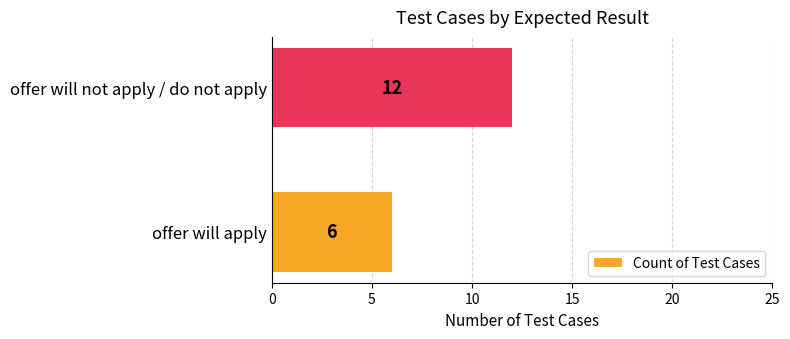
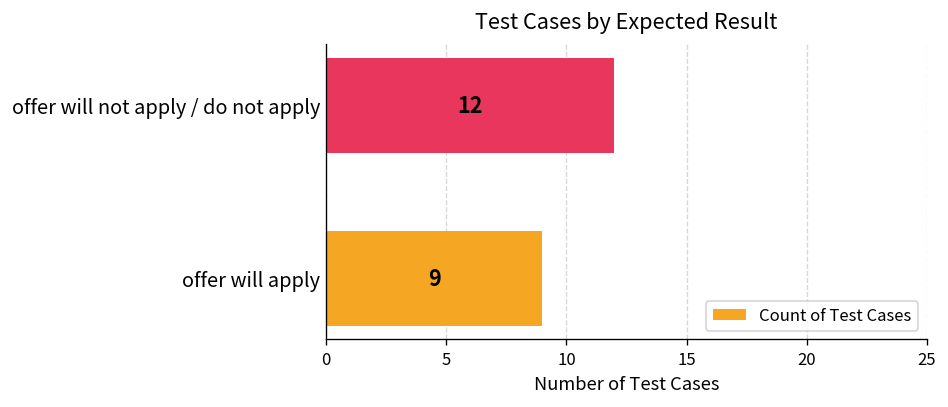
offer will apply: 6 -> 9
